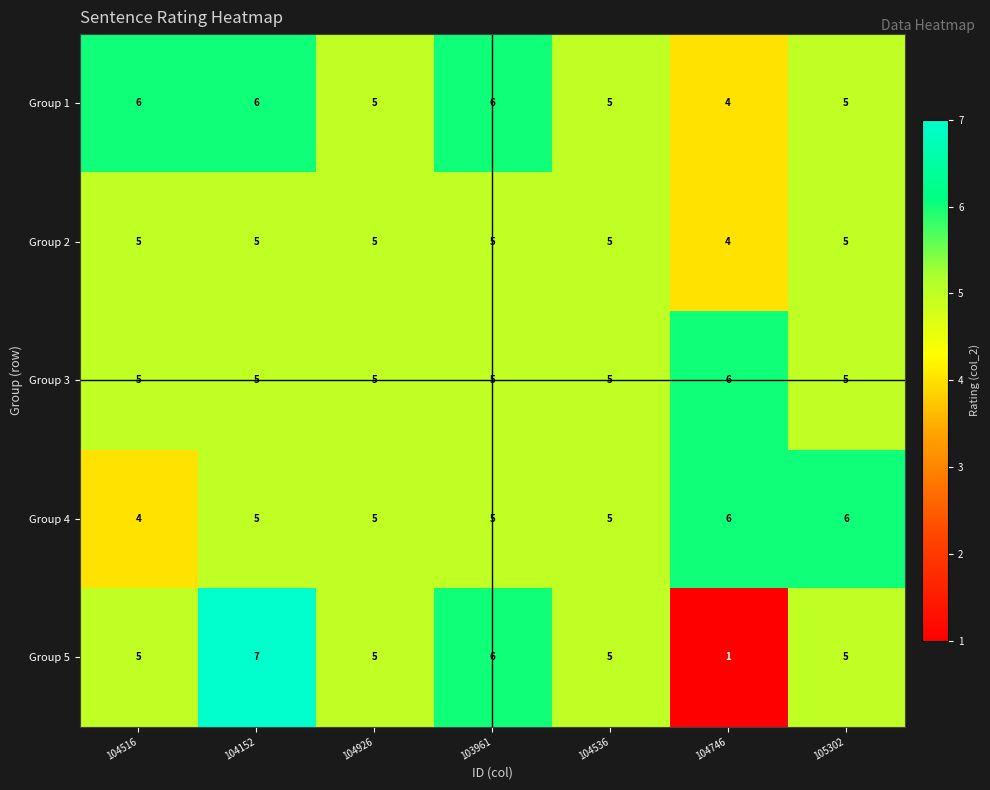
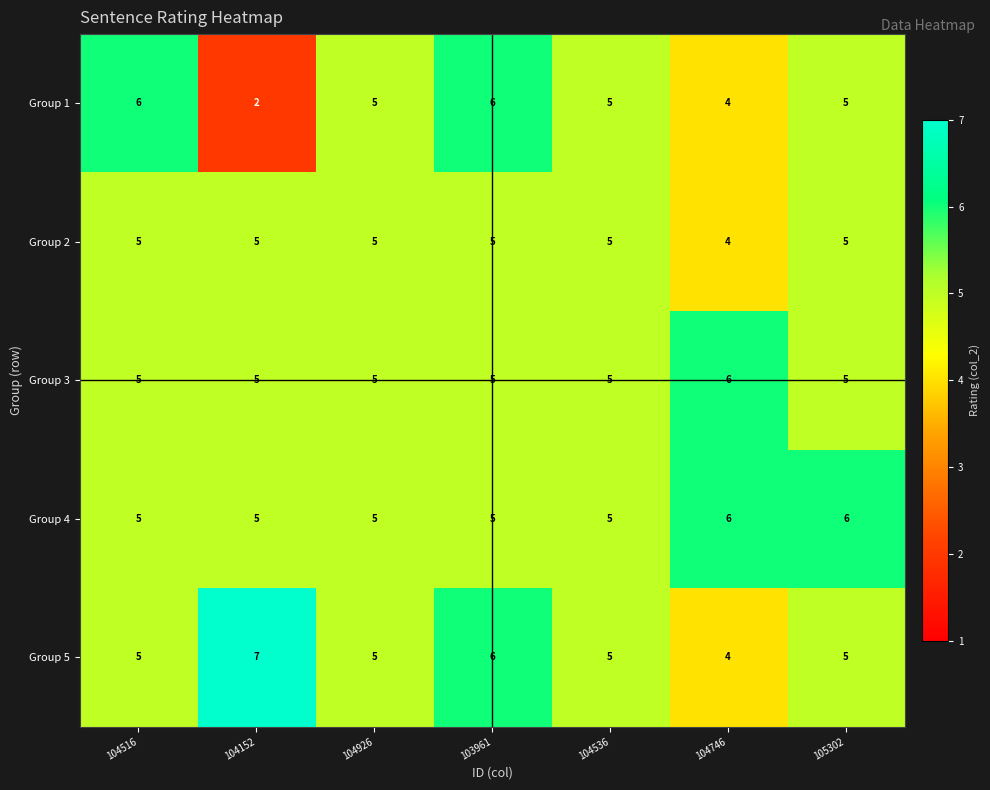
Group 1, 104152: 6 -> 2
Group 4, 104516: 4 -> 5
Group 5, 104746: 1 -> 4
